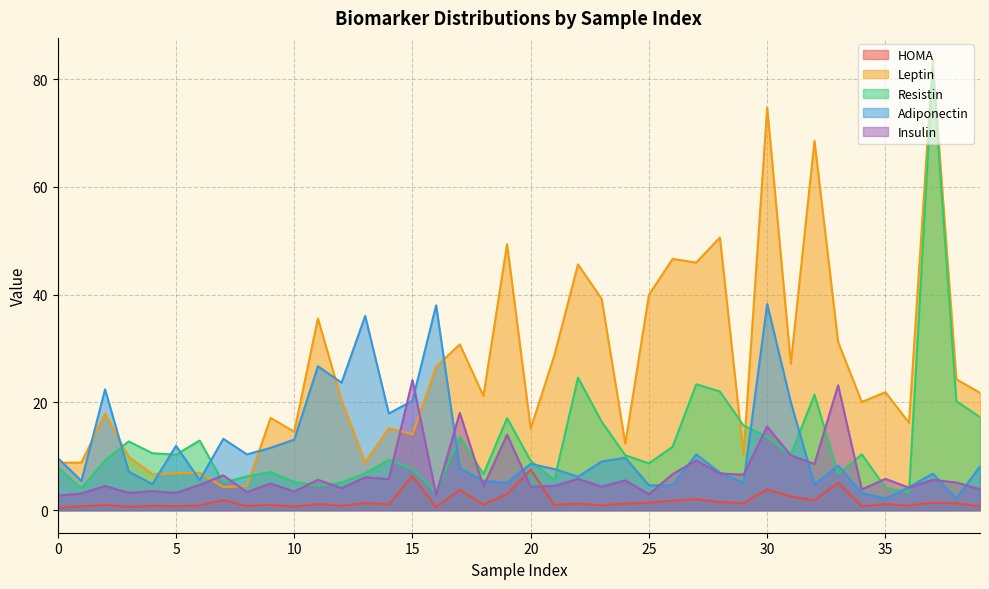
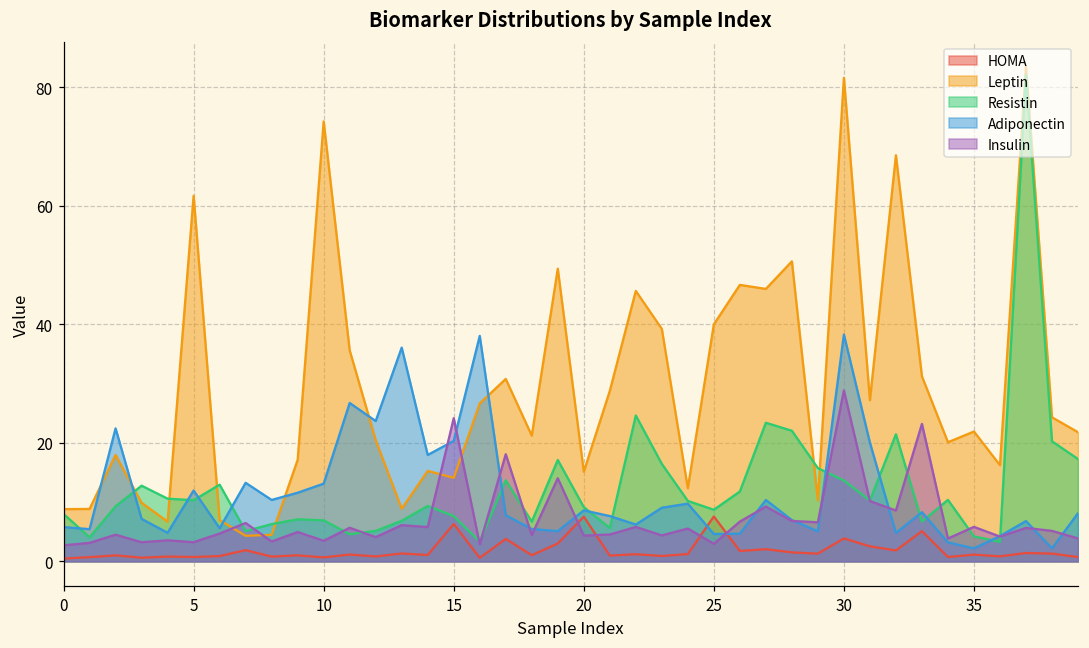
Adiponectin, 0: 10 -> 6
Leptin, 5: 7 -> 62
Leptin, 10: 15 -> 74
Resistin, 10: 5 -> 7
HOMA, 25: 1 -> 8
Leptin, 30: 75 -> 82
Insulin, 30: 16 -> 29
